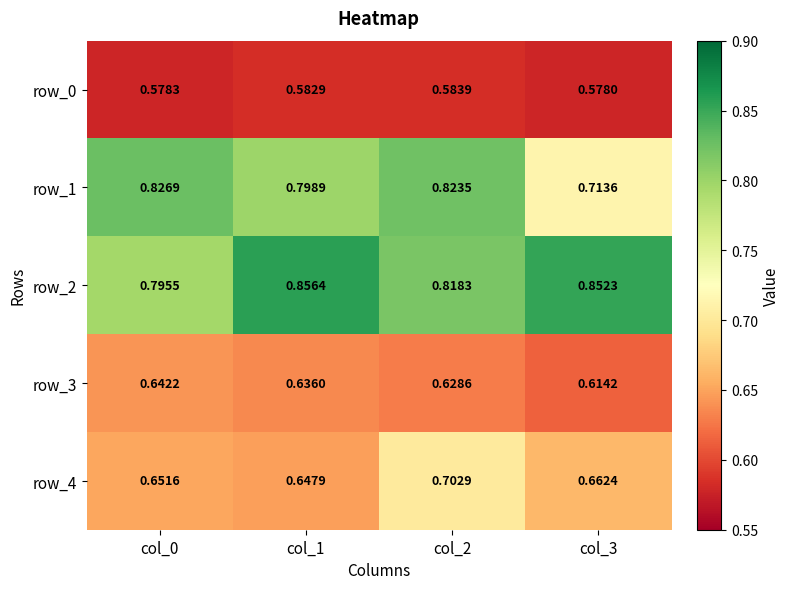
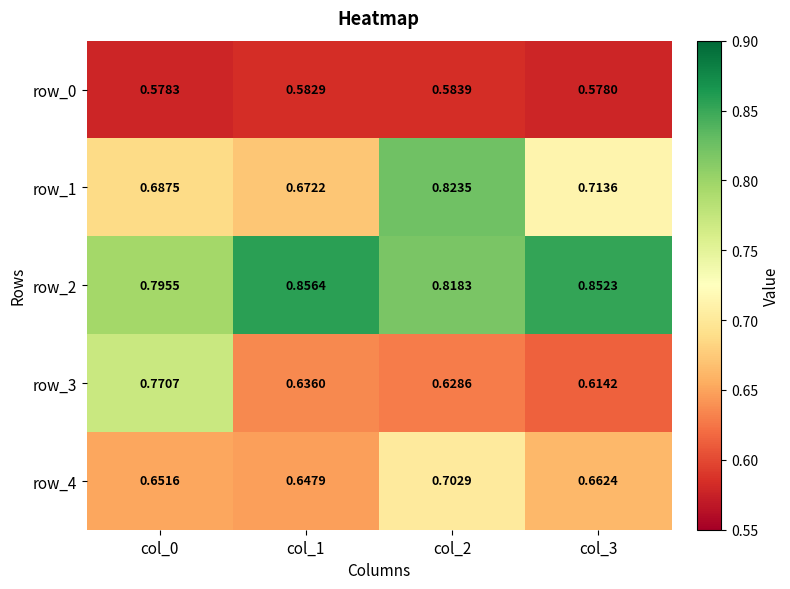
row_1, col_0: 0.8269 -> 0.6875
row_1, col_1: 0.7989 -> 0.6722
row_3, col_0: 0.6422 -> 0.7707
